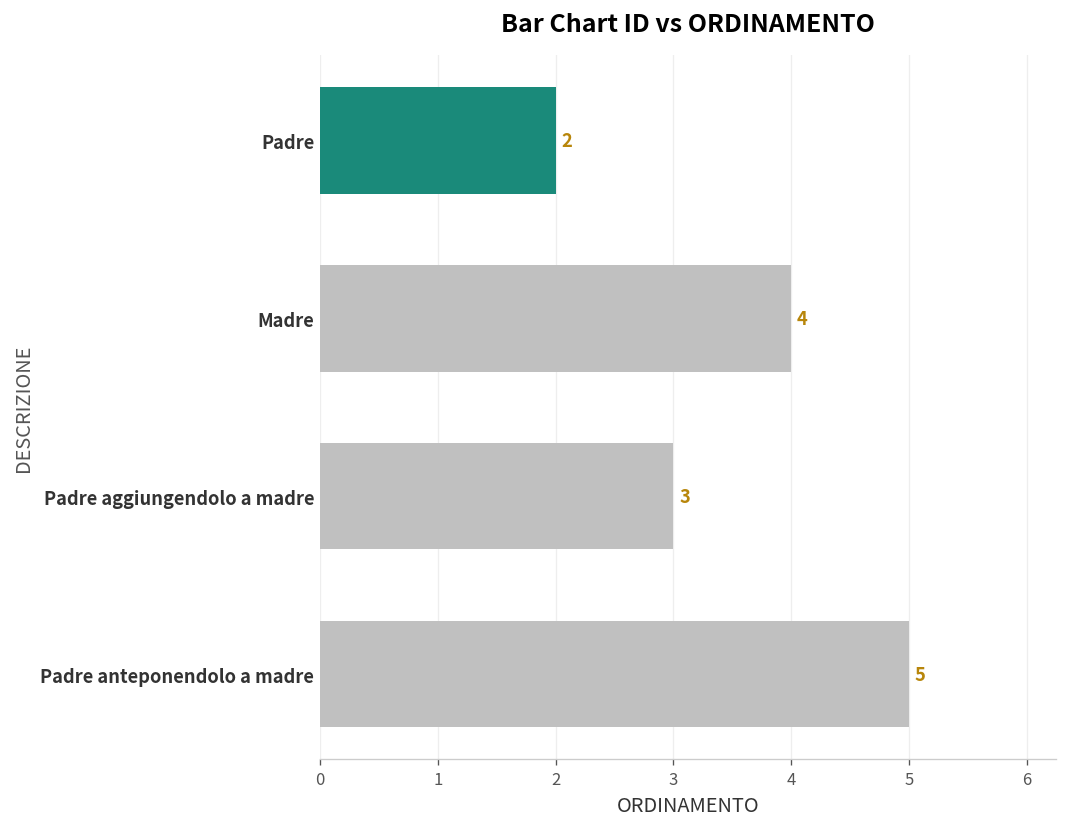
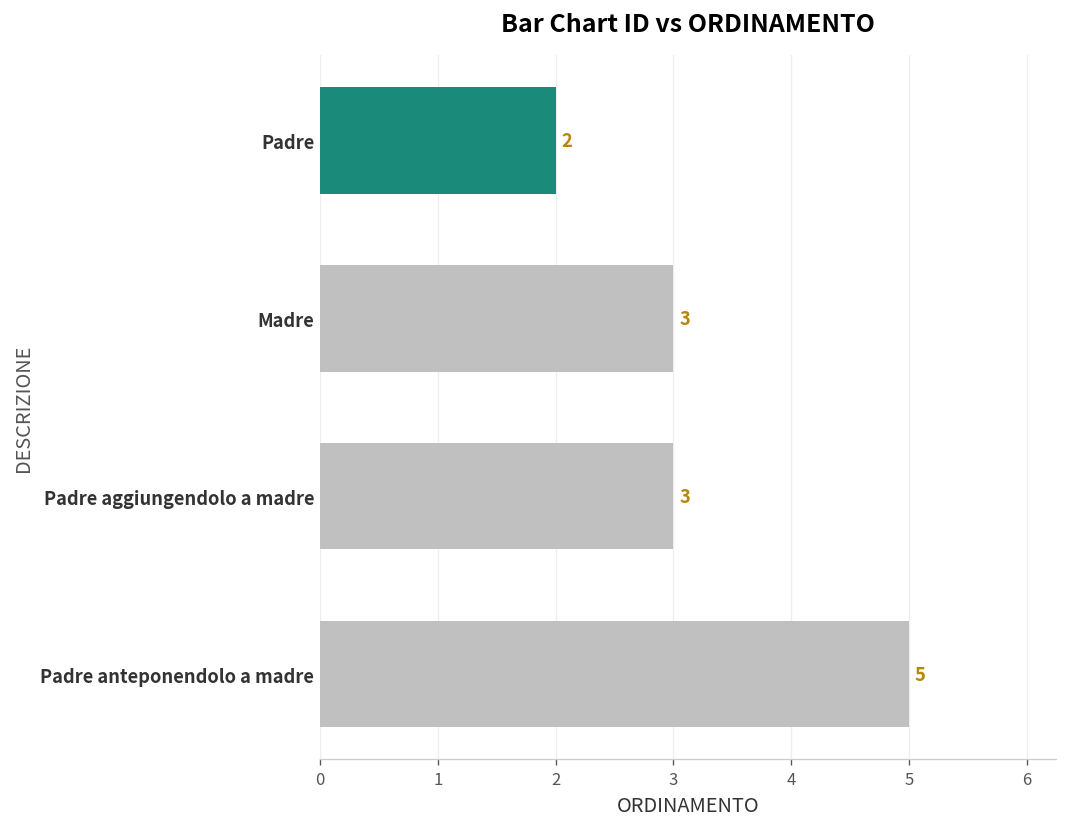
Madre: 4 -> 3
